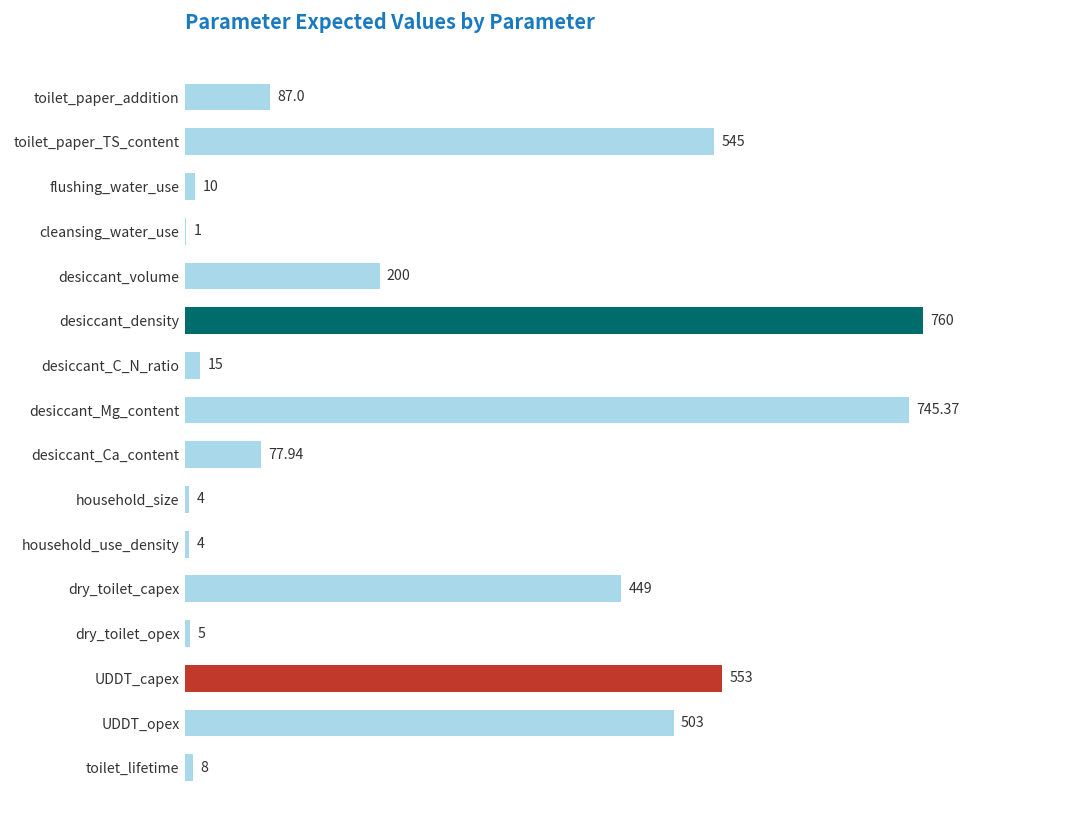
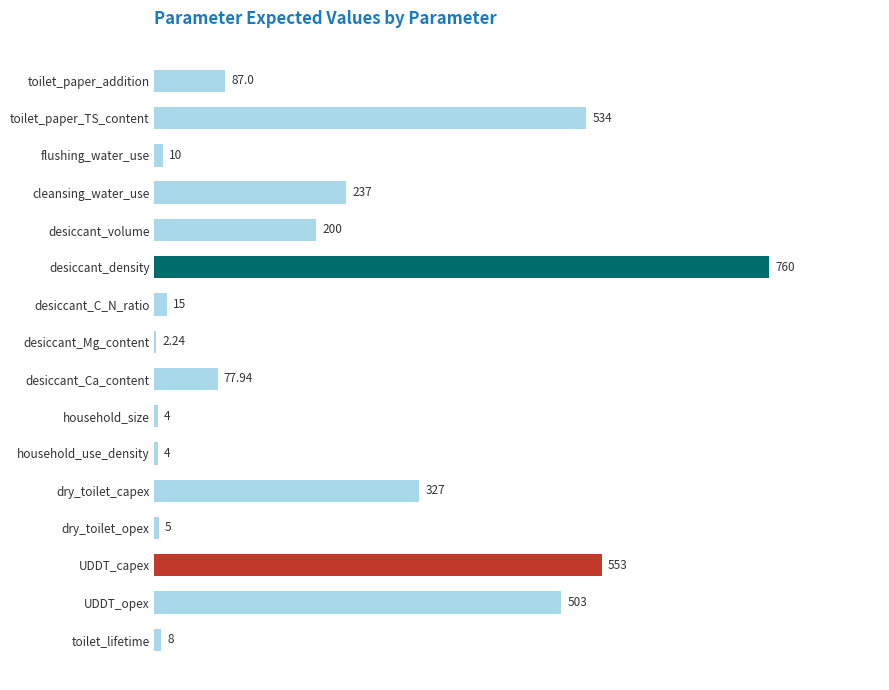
toilet_paper_TS_content: 545 -> 534
cleansing_water_use: 1 -> 237
desiccant_Mg_content: 745.37 -> 2.24
dry_toilet_capex: 449 -> 327
